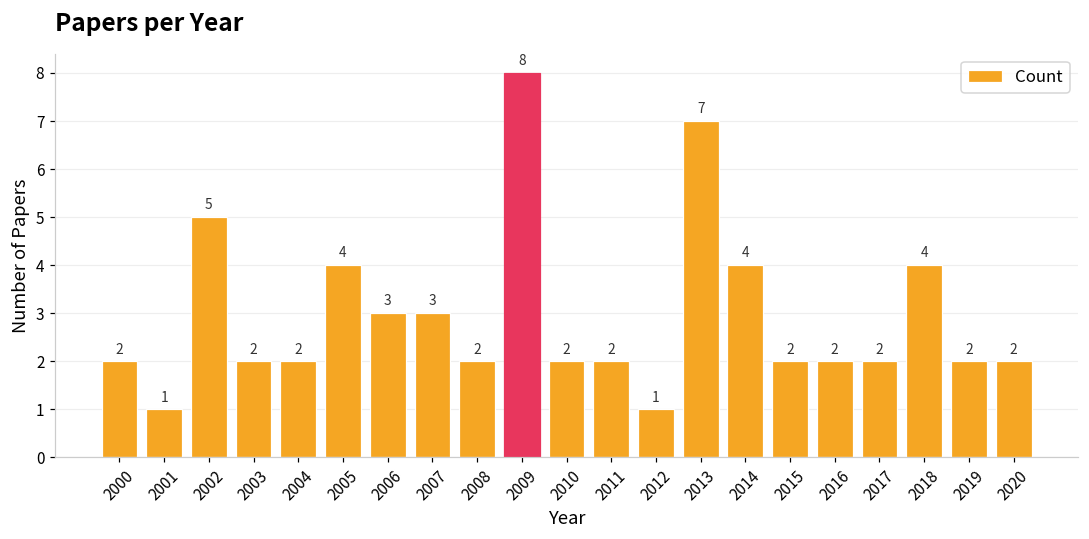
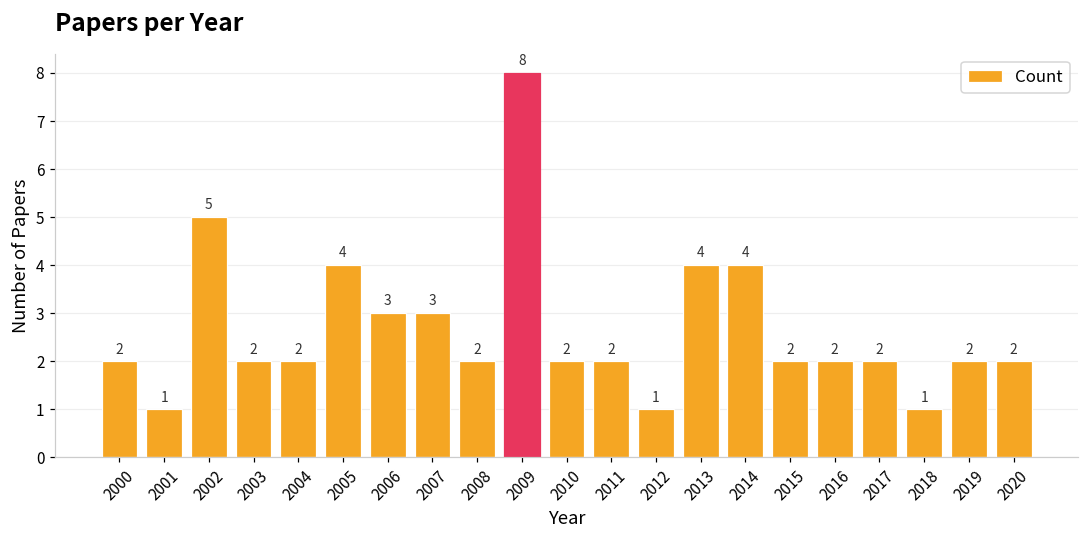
2013: 7 -> 4
2018: 4 -> 1
